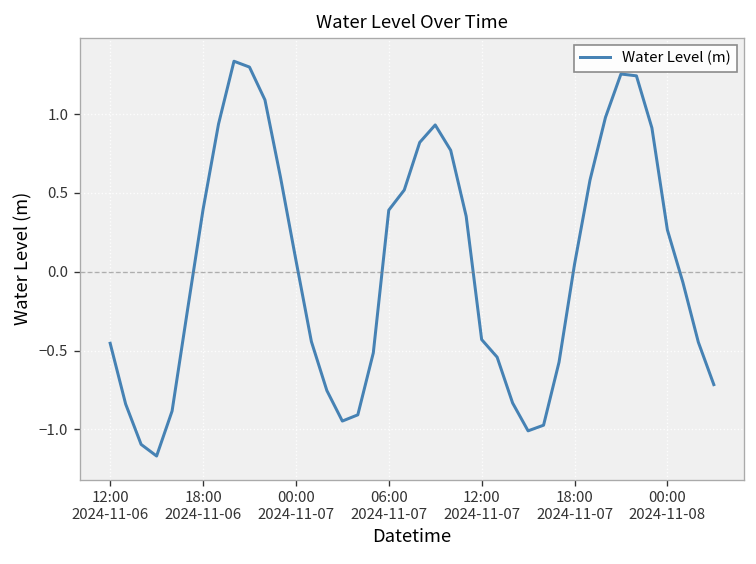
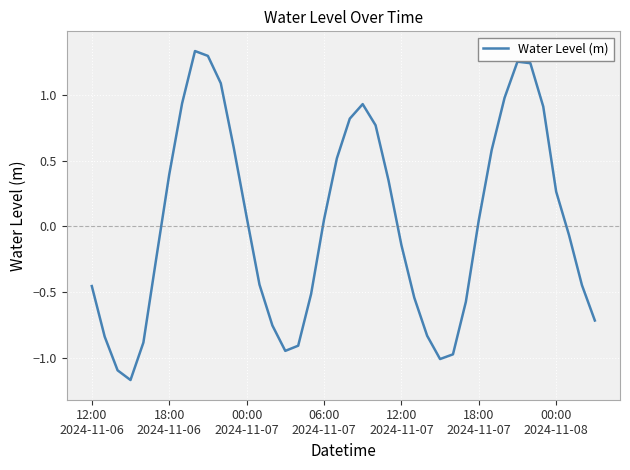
06:00 2024-11-07: 0.39 -> 0.05
12:00 2024-11-07: -0.43 -> -0.14
